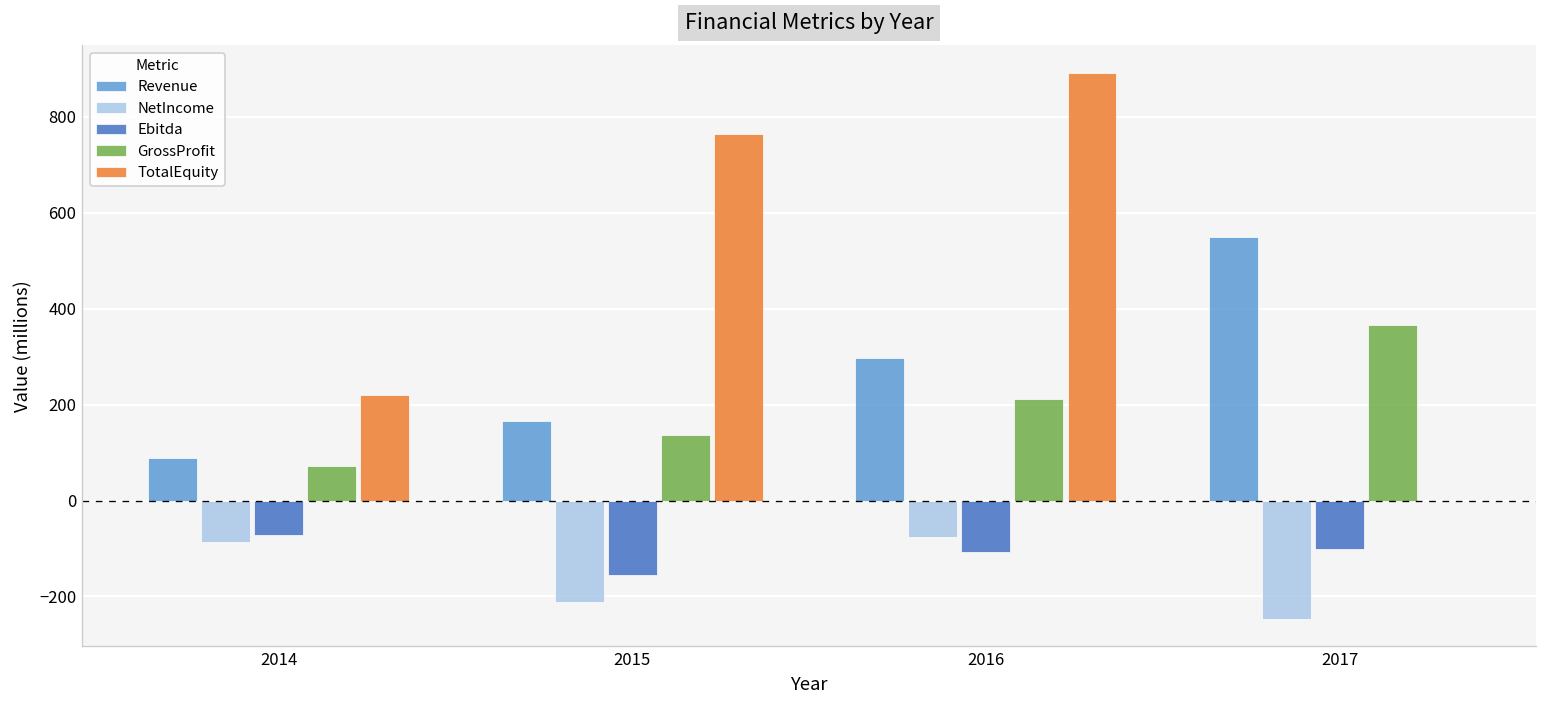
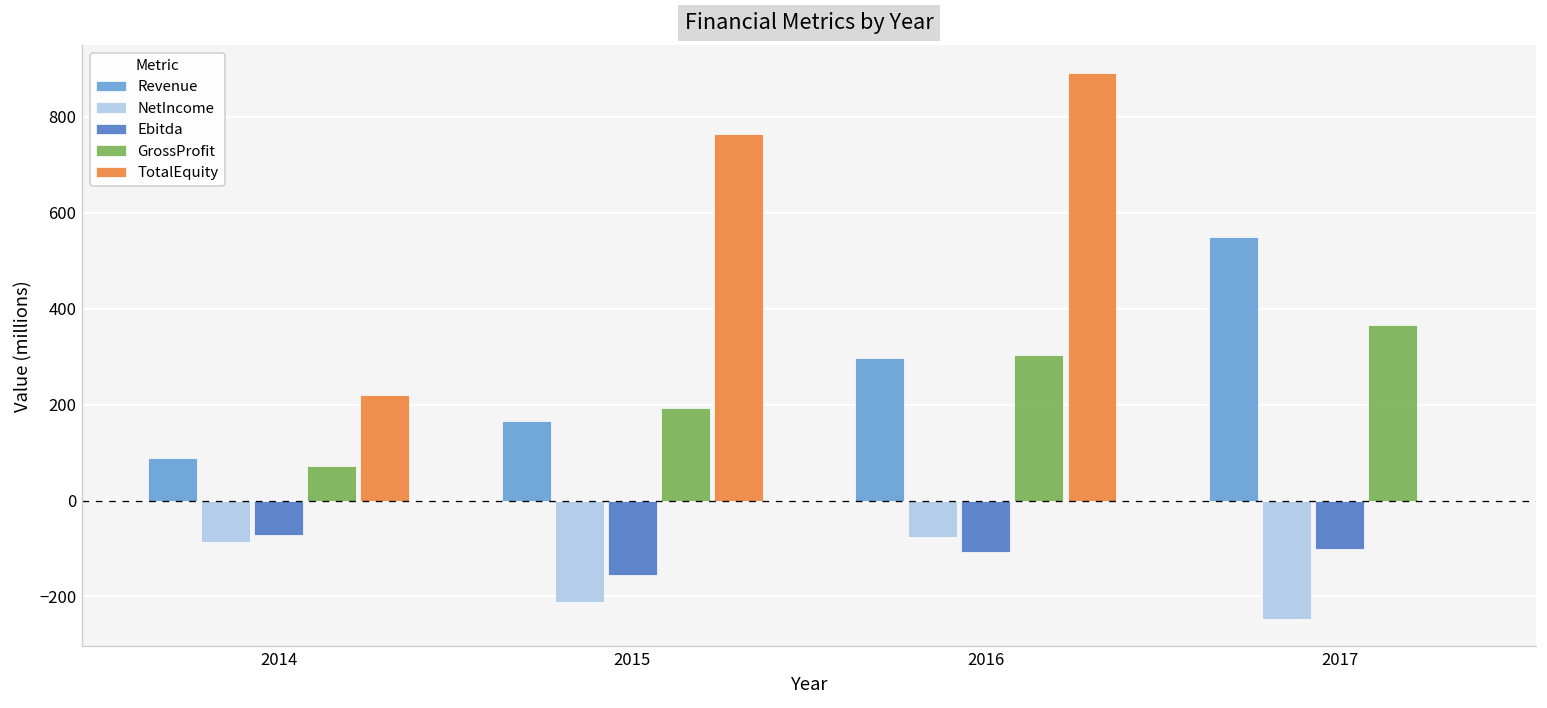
GrossProfit, 2015: 140 -> 190
GrossProfit, 2016: 210 -> 300
